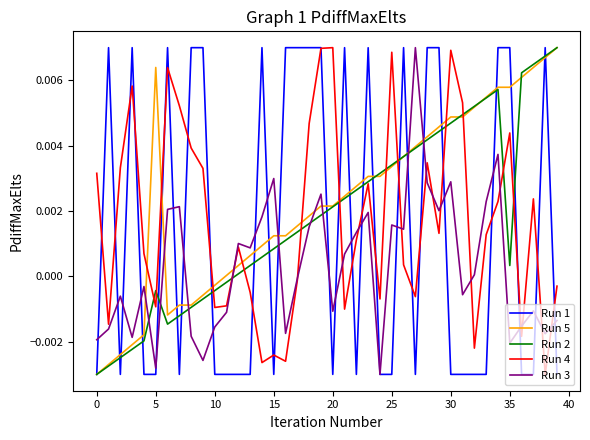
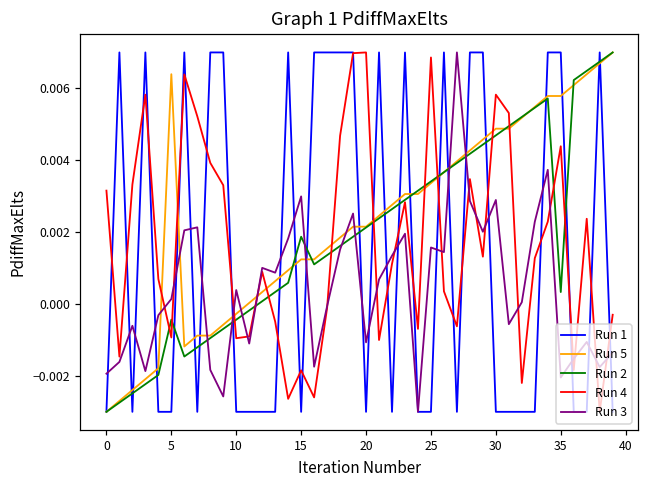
Run 3, 5: -0.0028 -> 0.0001
Run 3, 10: -0.0016 -> 0.0004
Run 2, 15: 0.0008 -> 0.0019
Run 4, 15: -0.0024 -> -0.0018
Run 4, 30: 0.0069 -> 0.0058
